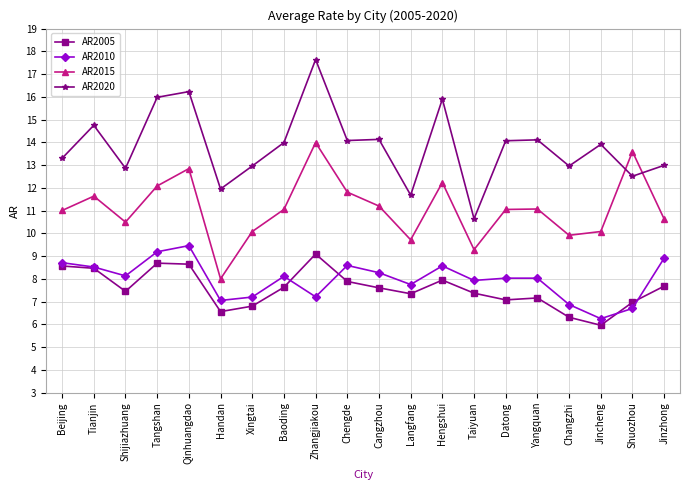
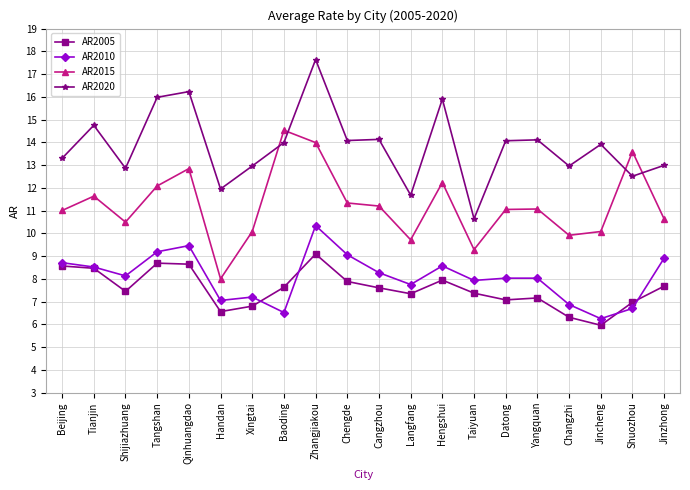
AR2010, Baoding: 8.1 -> 6.5
AR2015, Baoding: 11.1 -> 14.5
AR2010, Zhangjiakou: 7.2 -> 10.3
AR2010, Chengde: 8.6 -> 9.1
AR2015, Chengde: 11.8 -> 11.3
